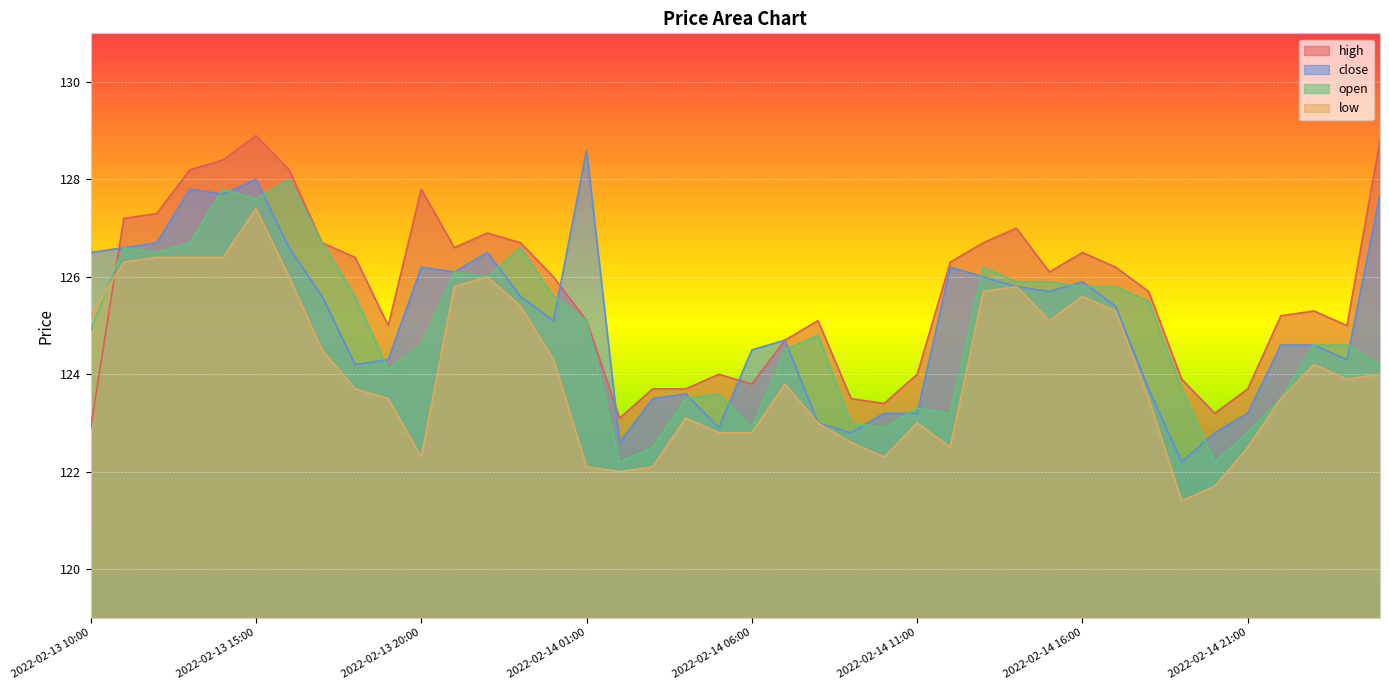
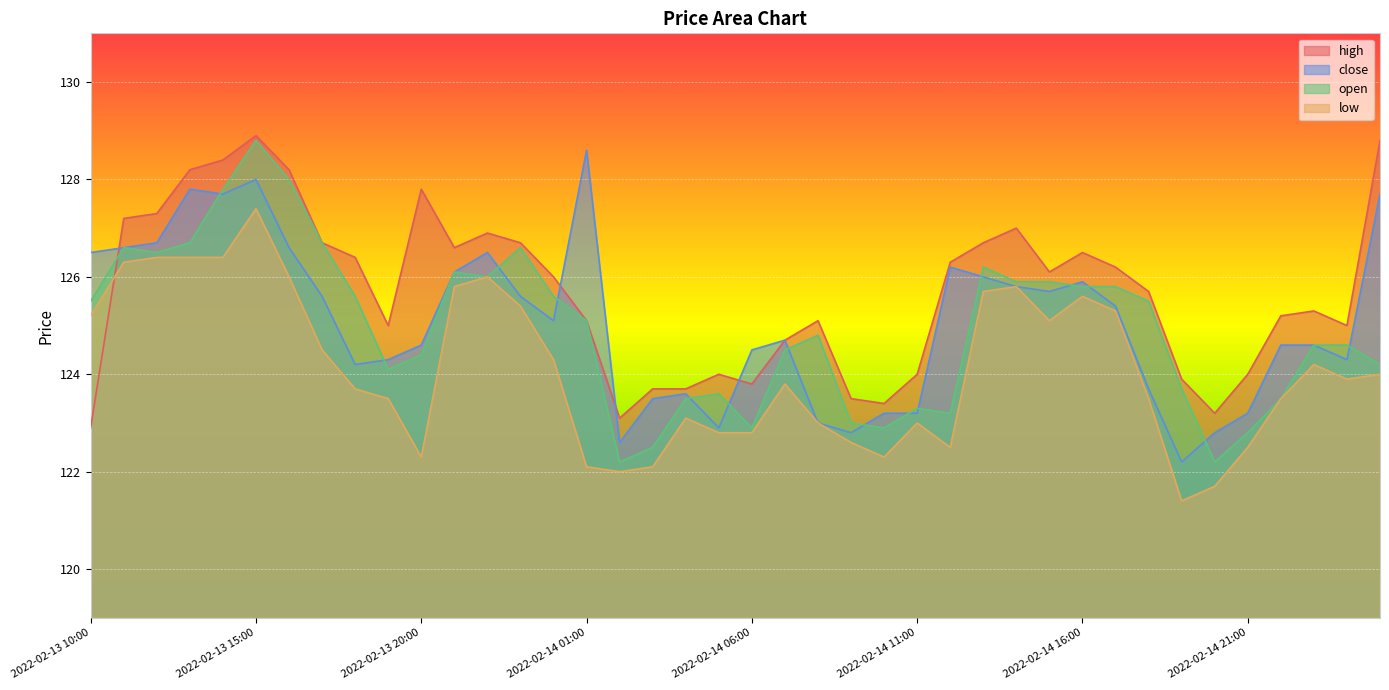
open, 2022-02-13 10:00: 124.9 -> 125.5
open, 2022-02-13 15:00: 127.6 -> 128.8
close, 2022-02-13 20:00: 126.2 -> 124.6
open, 2022-02-13 20:00: 124.6 -> 124.4
high, 2022-02-14 21:00: 123.7 -> 124.0
